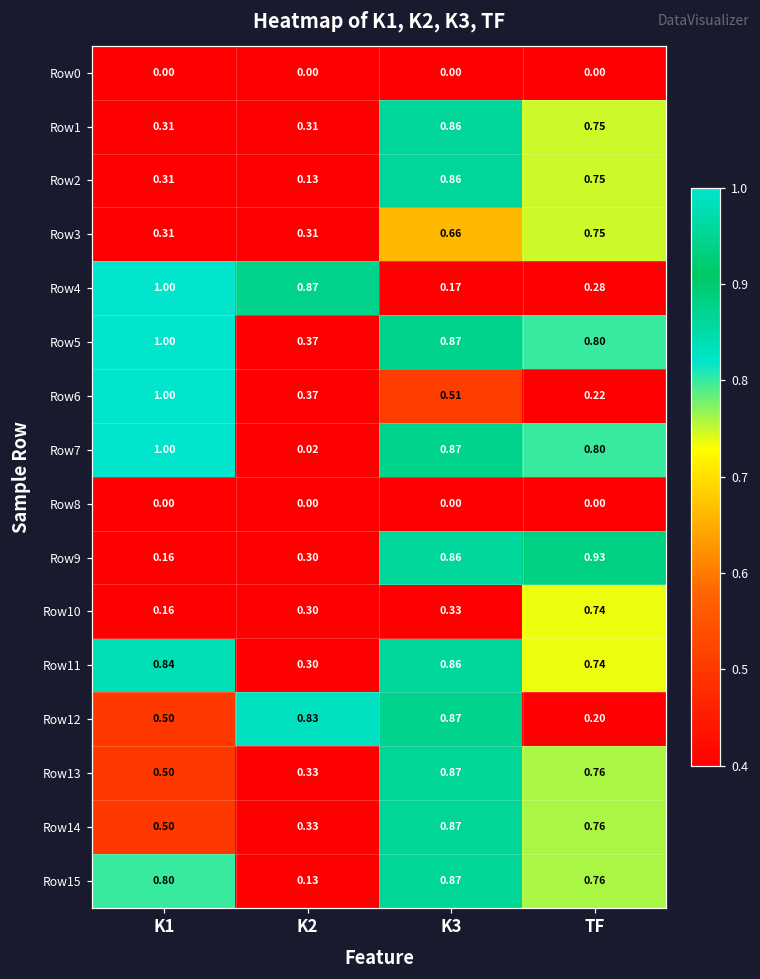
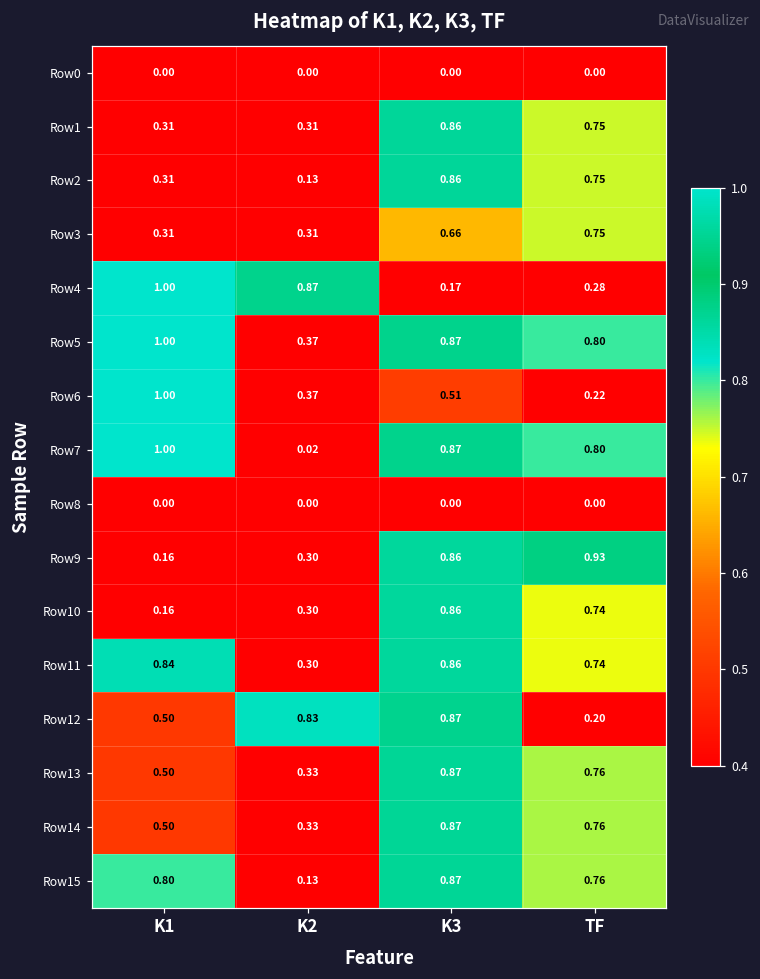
Row10, K3: 0.33 -> 0.86
